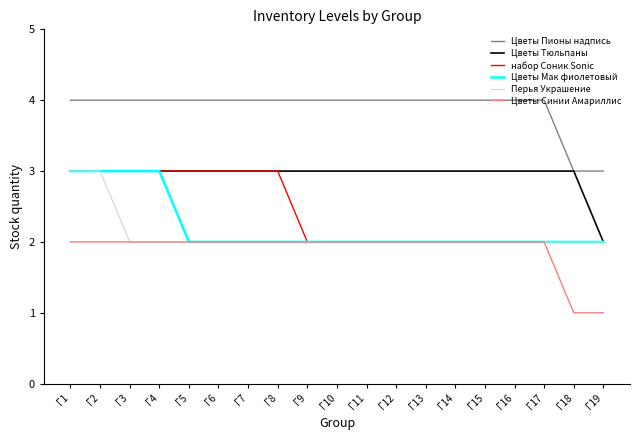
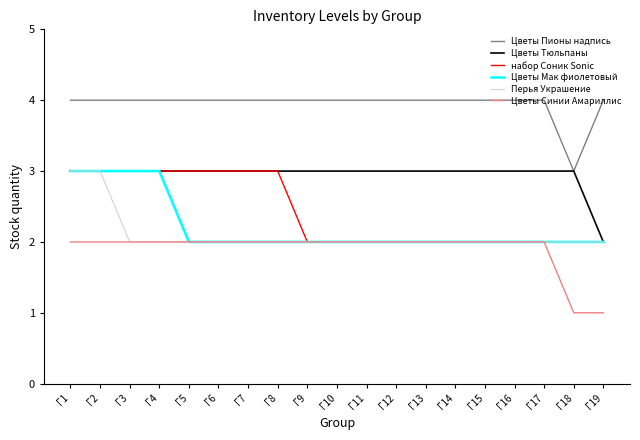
Цветы Пионы надпись, Г19: 3 -> 4
